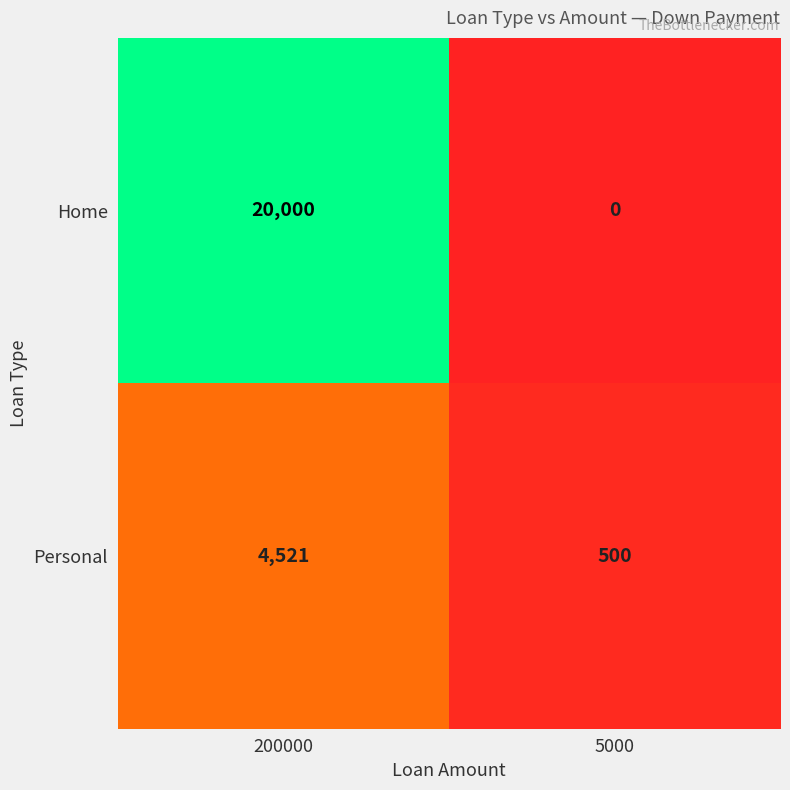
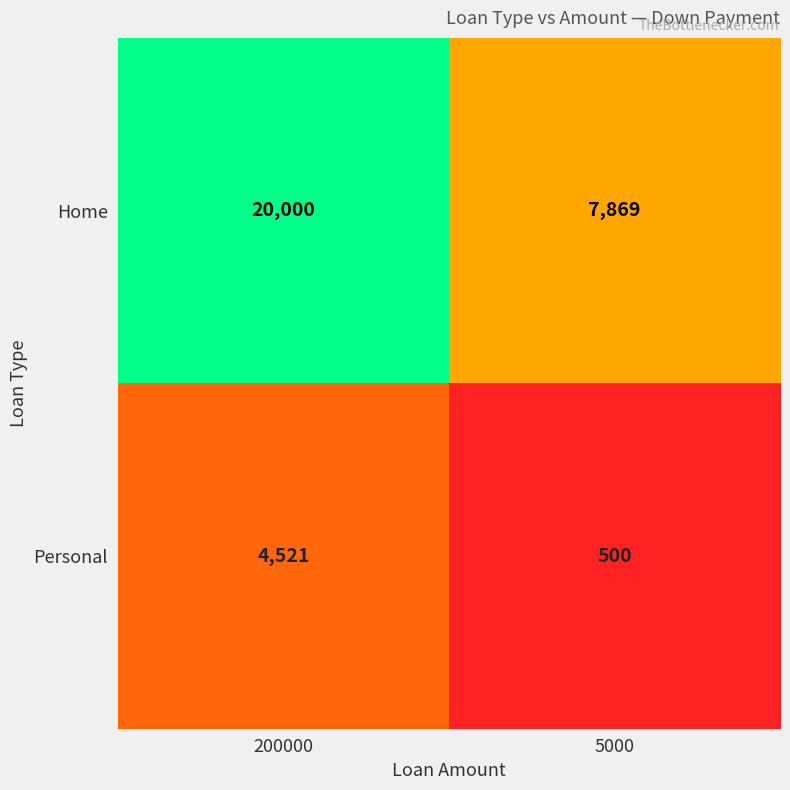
Home, 5000: 0 -> 7,869
